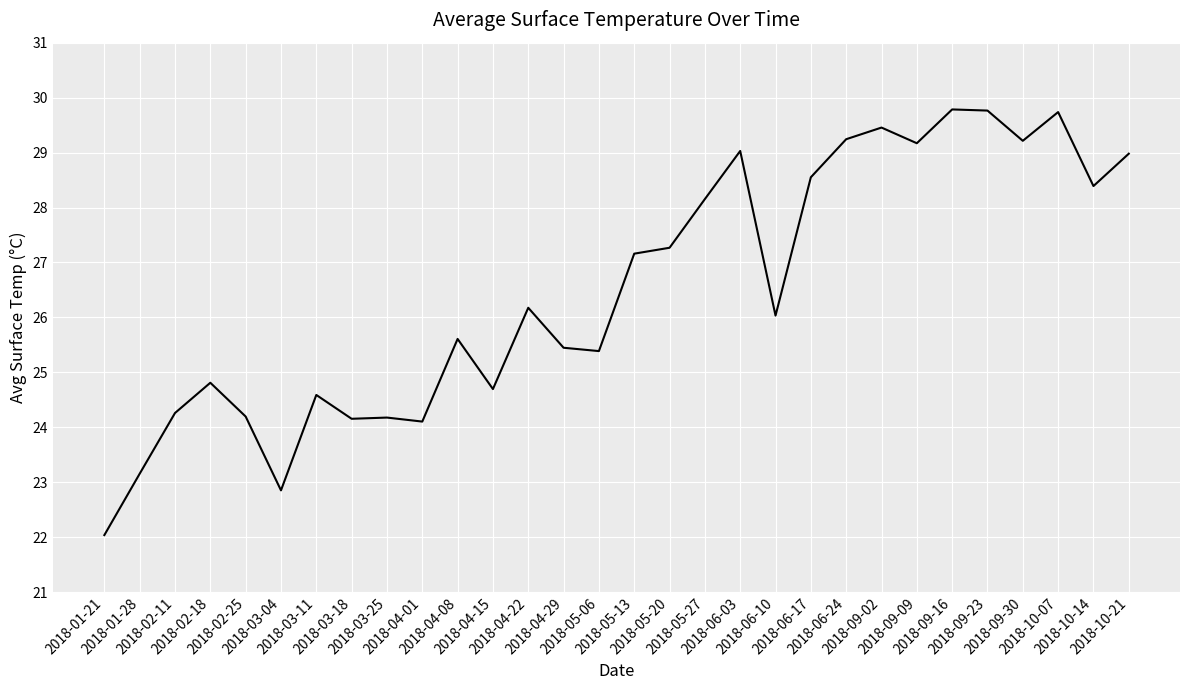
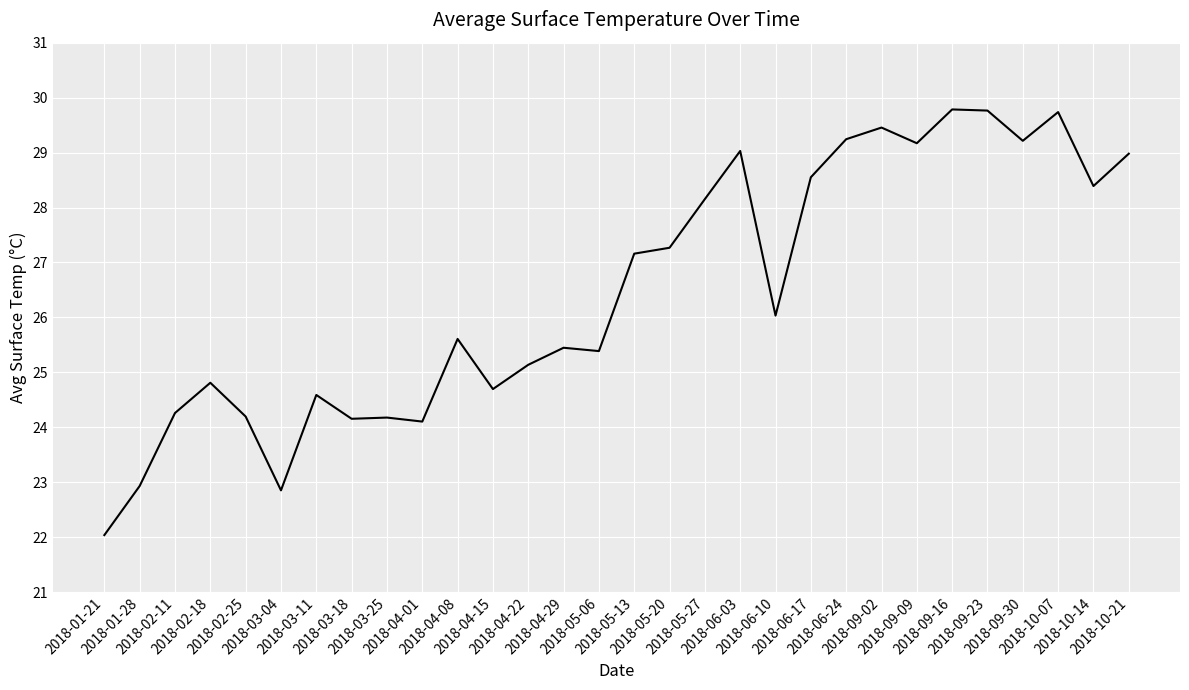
2018-01-28: 23.2 -> 22.9
2018-04-22: 26.2 -> 25.1
